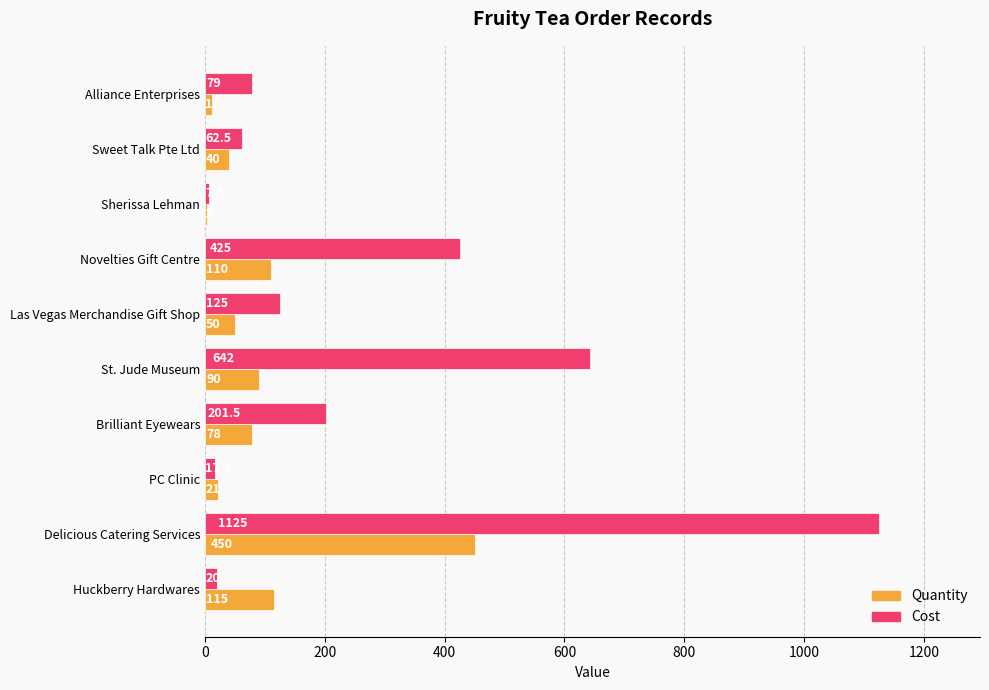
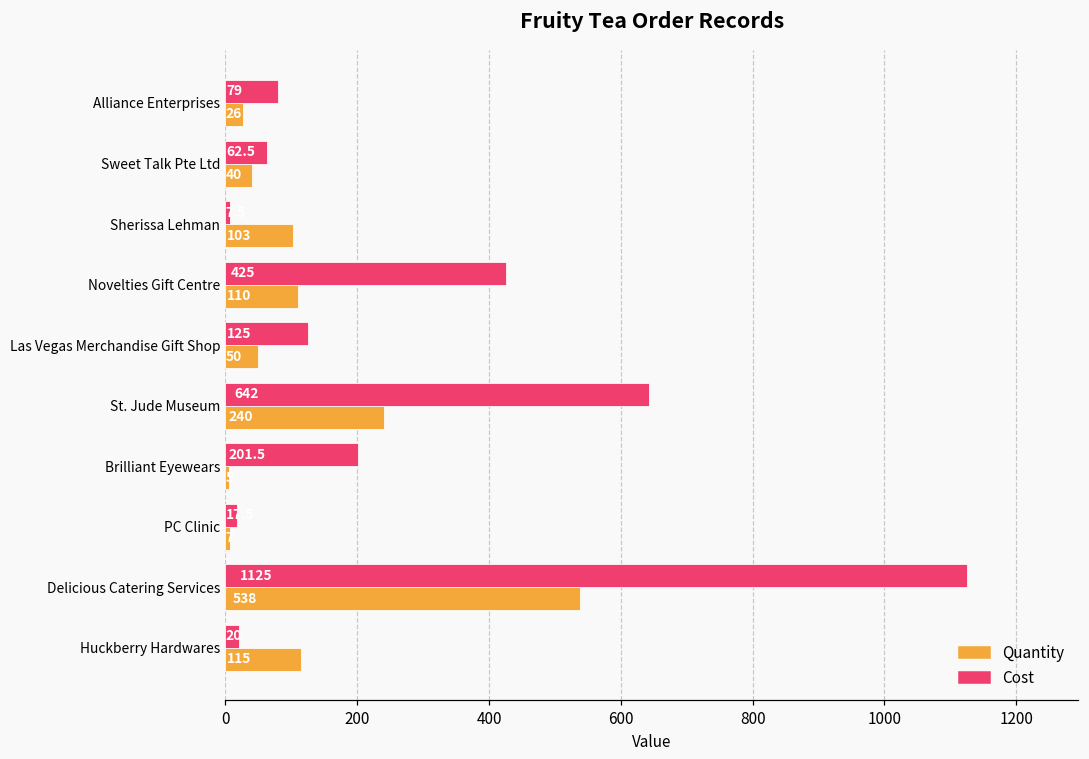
Quantity, Alliance Enterprises: 10 -> 30
Quantity, Sherissa Lehman: 0 -> 100
Quantity, St. Jude Museum: 90 -> 240
Quantity, Brilliant Eyewears: 80 -> 10
Quantity, PC Clinic: 20 -> 10
Quantity, Delicious Catering Services: 450 -> 538
